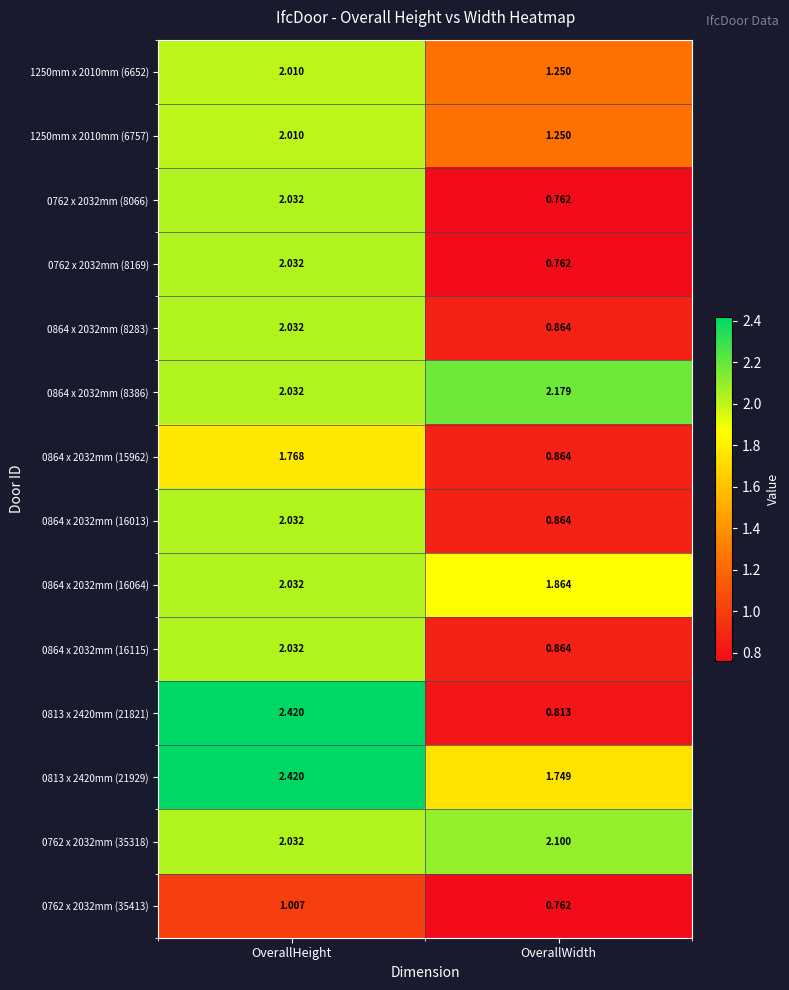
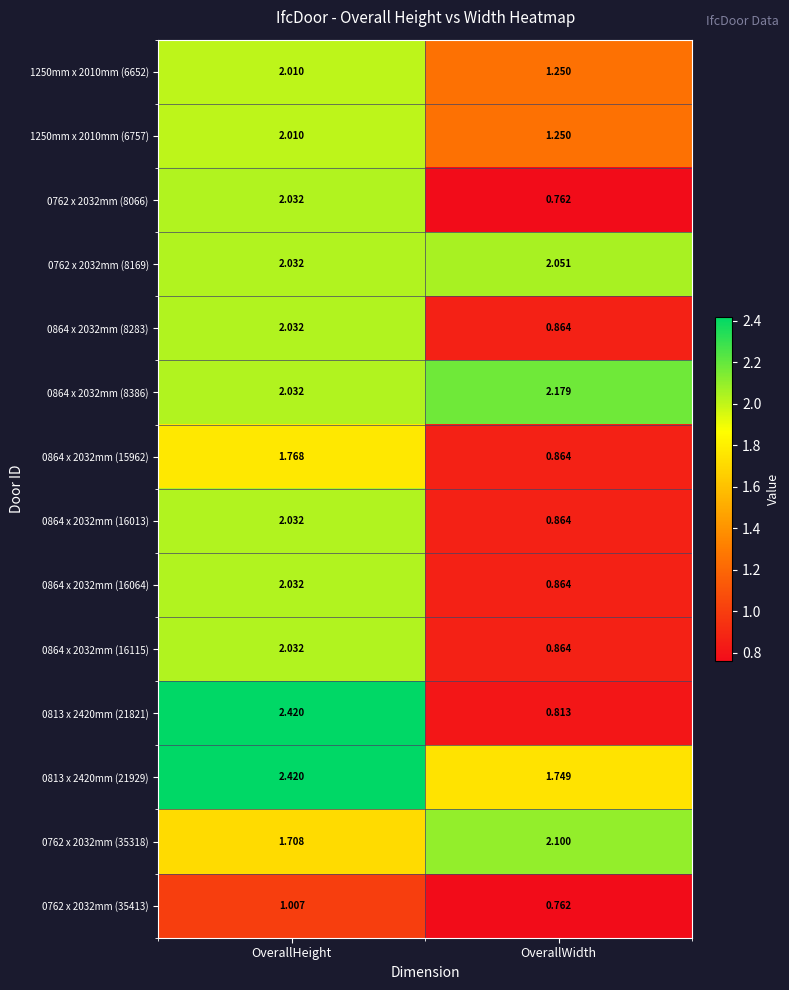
0762 x 2032mm (8169), OverallWidth: 0.762 -> 2.051
0864 x 2032mm (16064), OverallWidth: 1.864 -> 0.864
0762 x 2032mm (35318), OverallHeight: 2.032 -> 1.708
